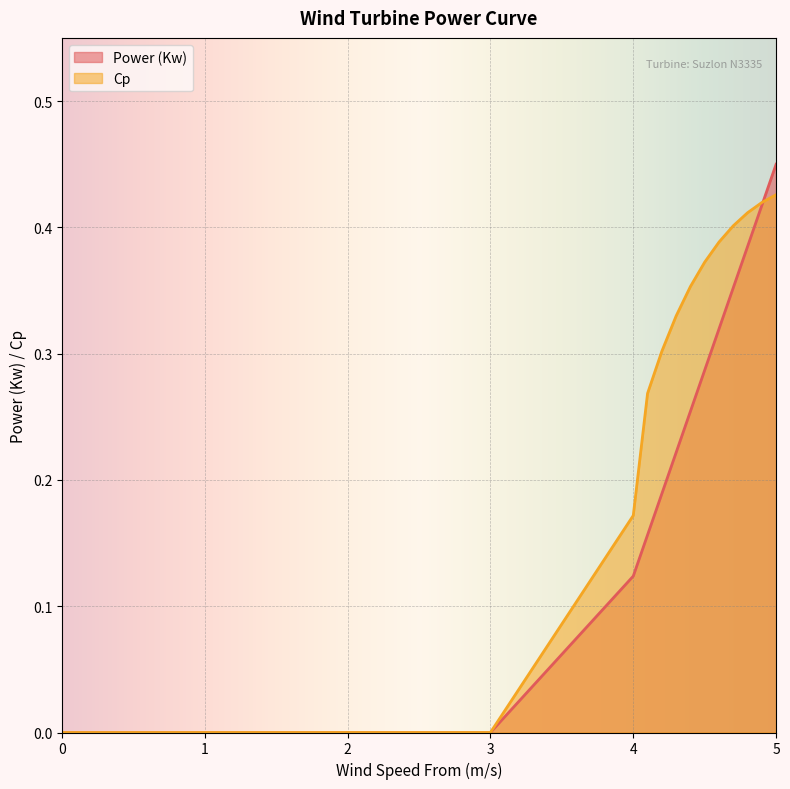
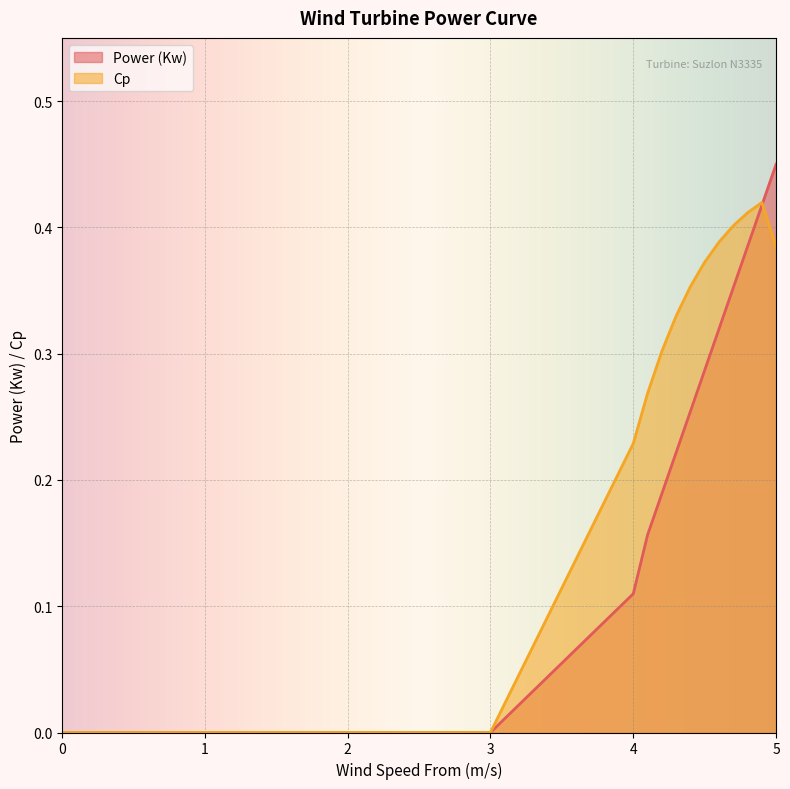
Power (Kw), 4: 0.124 -> 0.110
Cp, 4: 0.172 -> 0.229
Cp, 5: 0.426 -> 0.385
